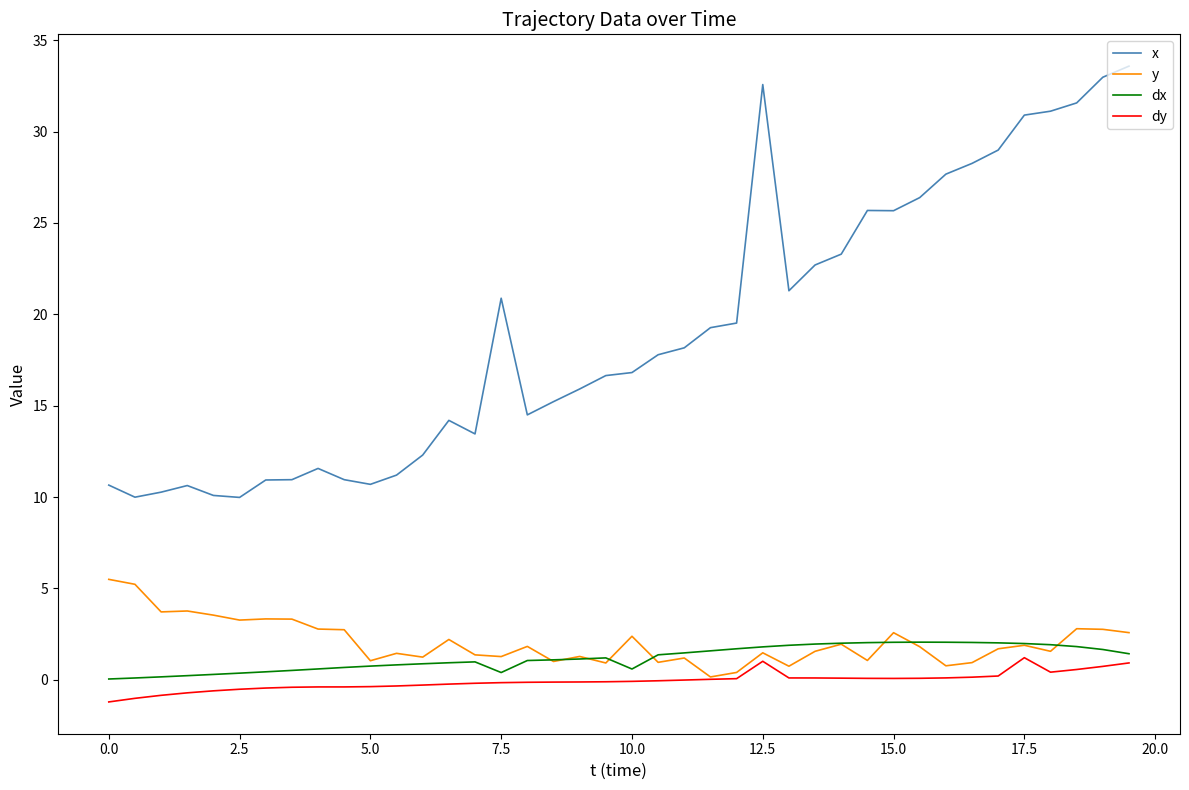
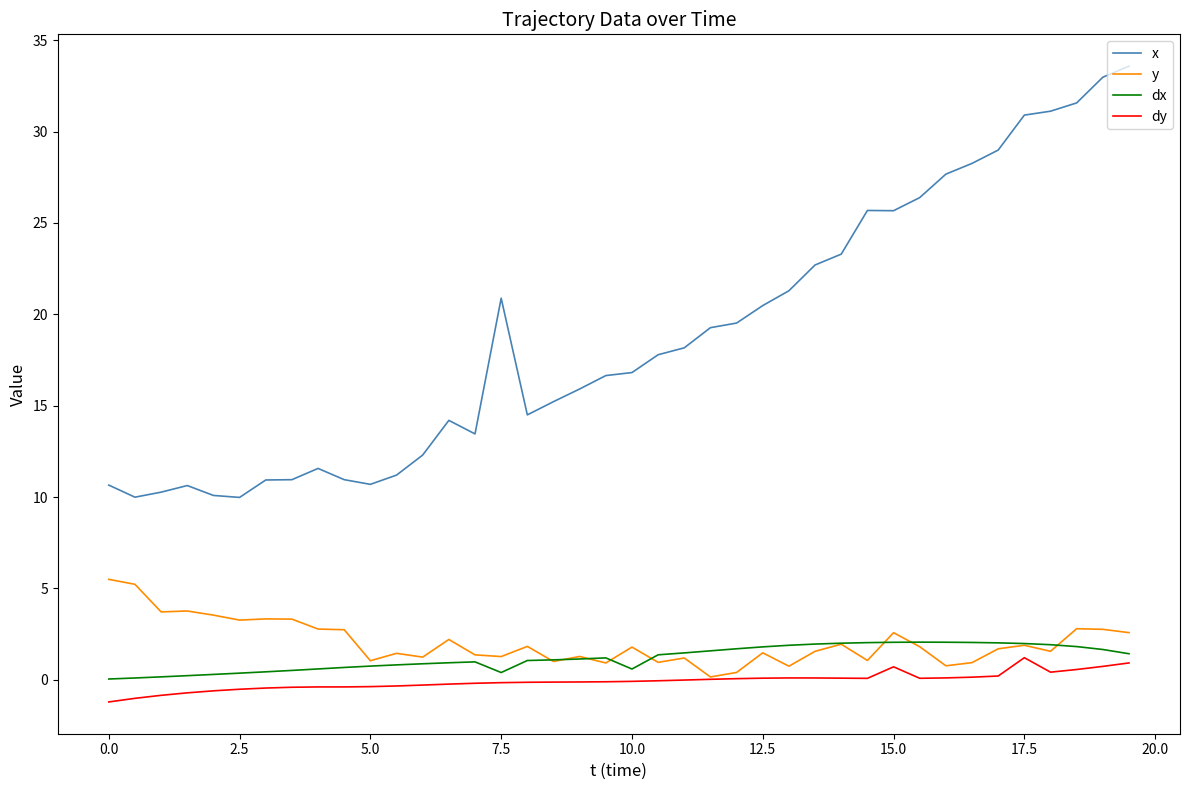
y, 10.0: 2.4 -> 1.8
x, 12.5: 32.6 -> 20.5
dy, 12.5: 1.0 -> 0.1
dy, 15.0: 0.1 -> 0.7
